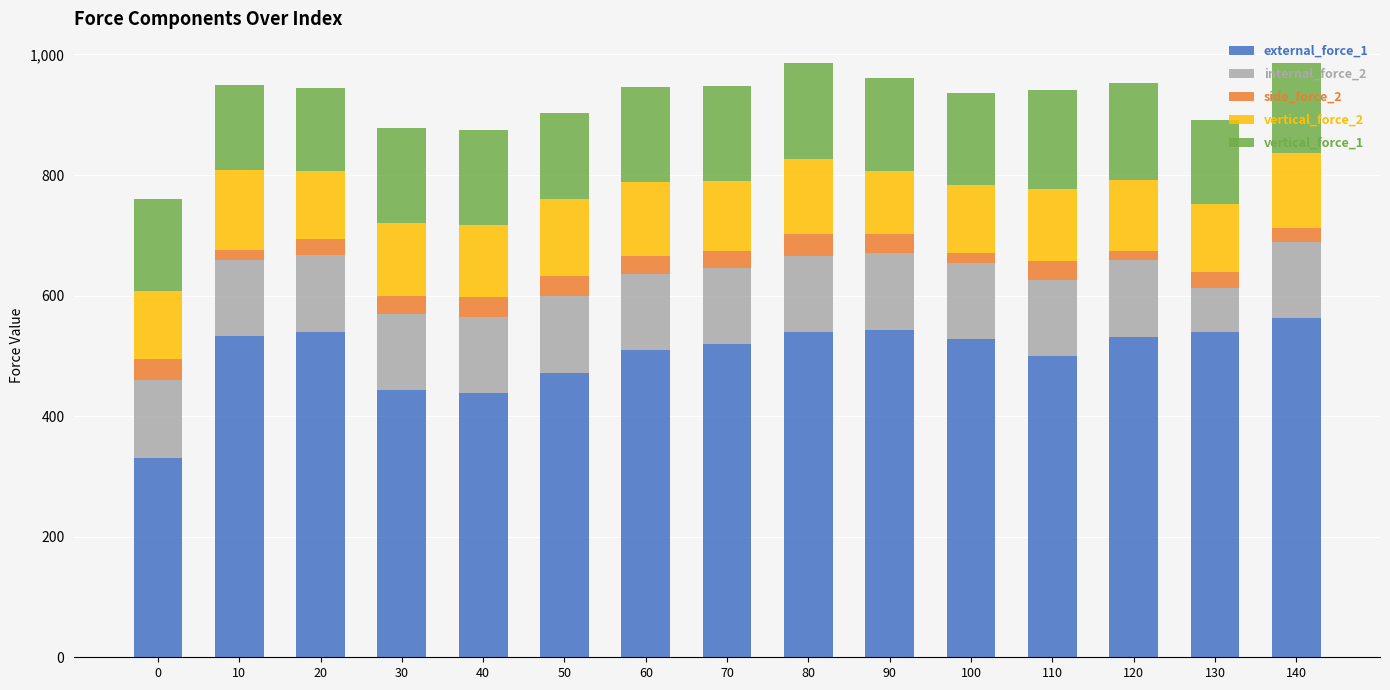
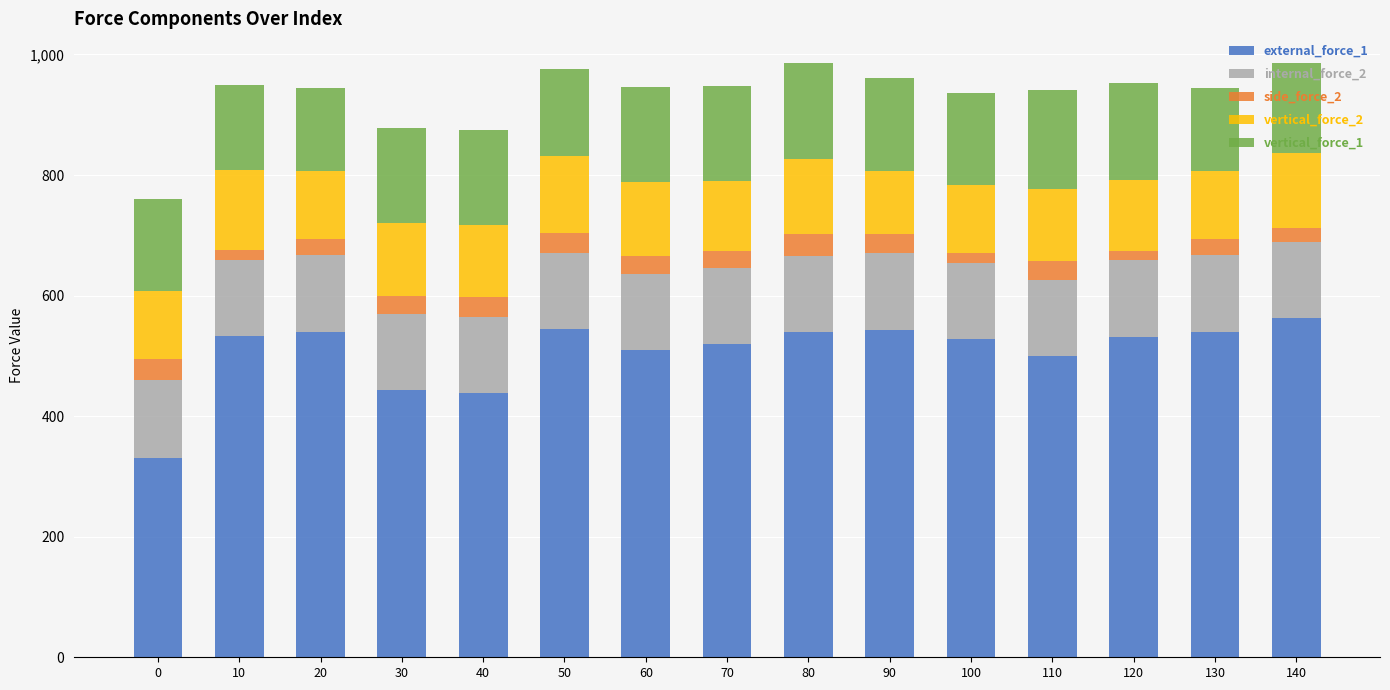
external_force_1, 50: 470 -> 540
internal_force_2, 130: 70 -> 130
